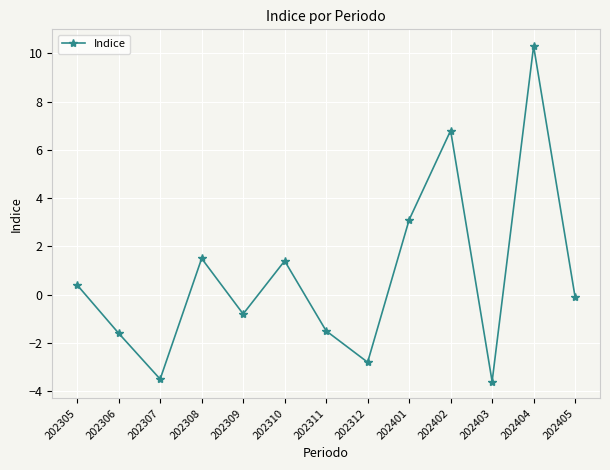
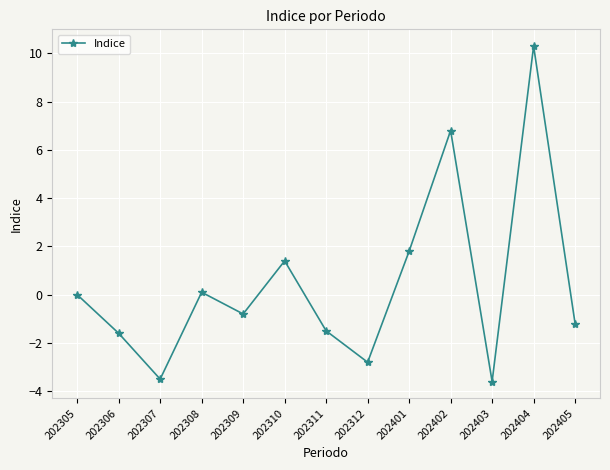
202305: 0.4 -> 0.0
202308: 1.5 -> 0.1
202401: 3.1 -> 1.8
202405: -0.1 -> -1.2
